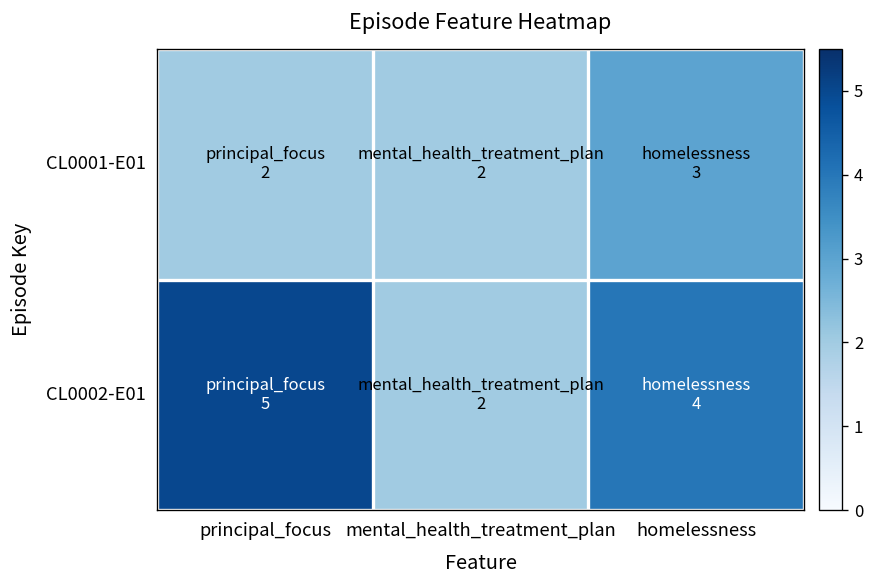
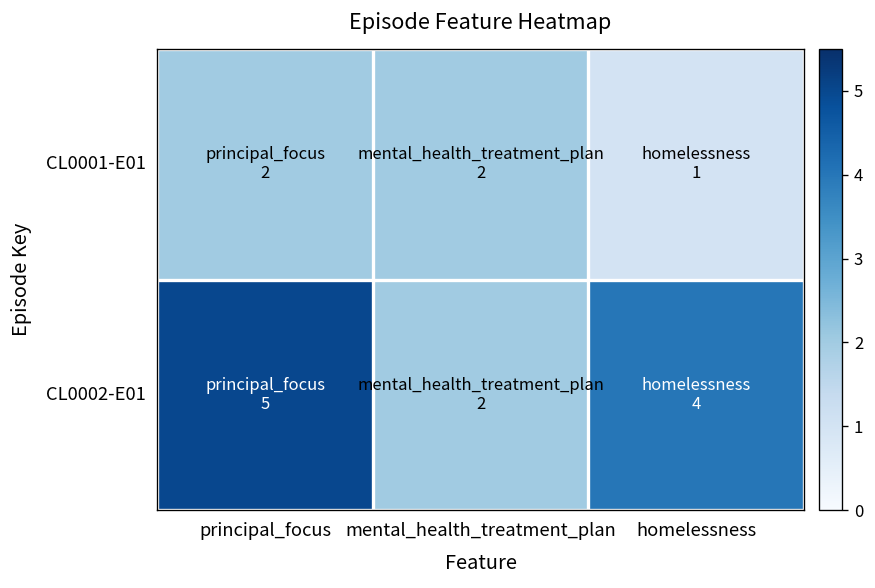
CL0001-E01, homelessness: 3 -> 1
